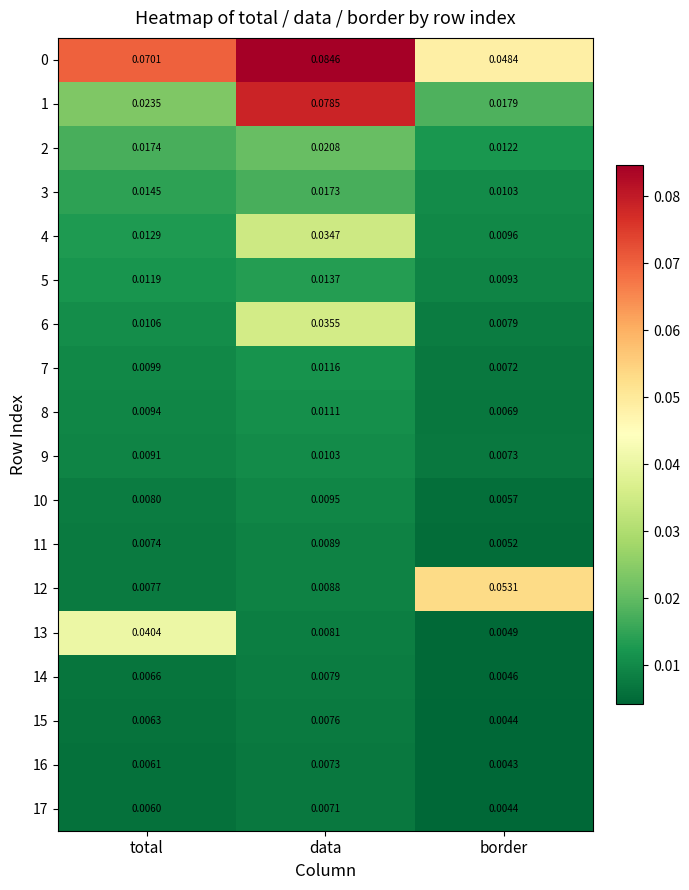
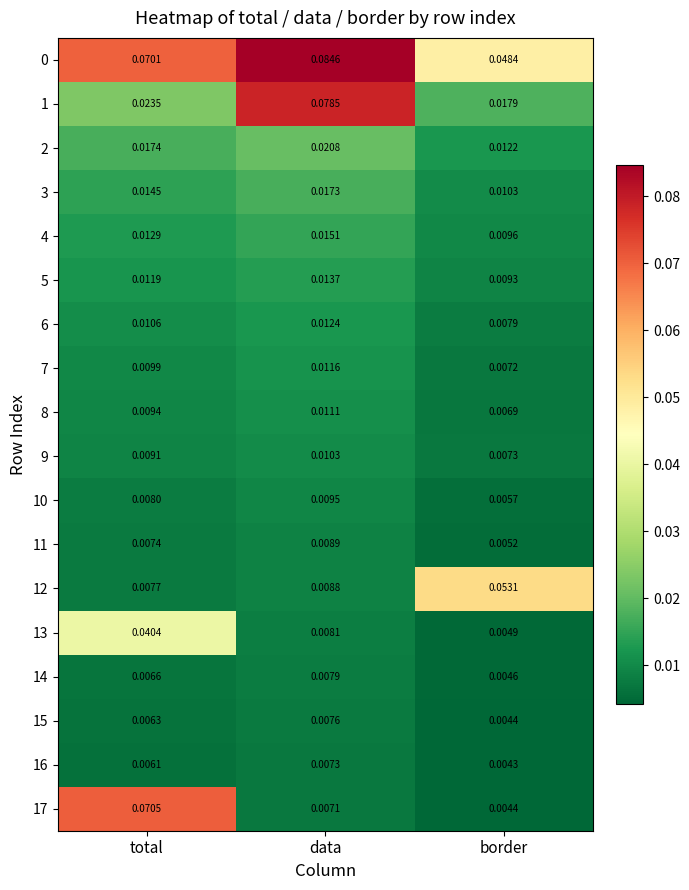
4, data: 0.0347 -> 0.0151
6, data: 0.0355 -> 0.0124
17, total: 0.0060 -> 0.0705
